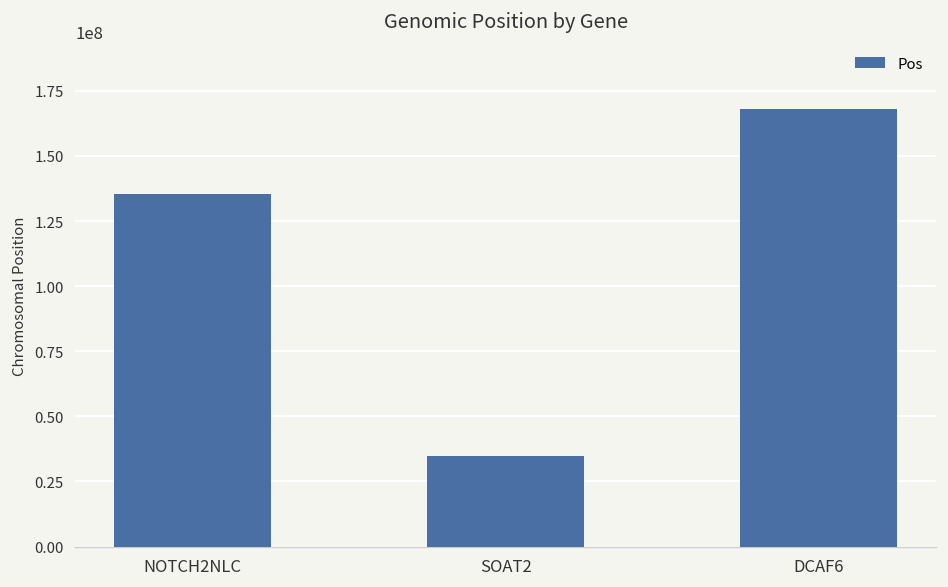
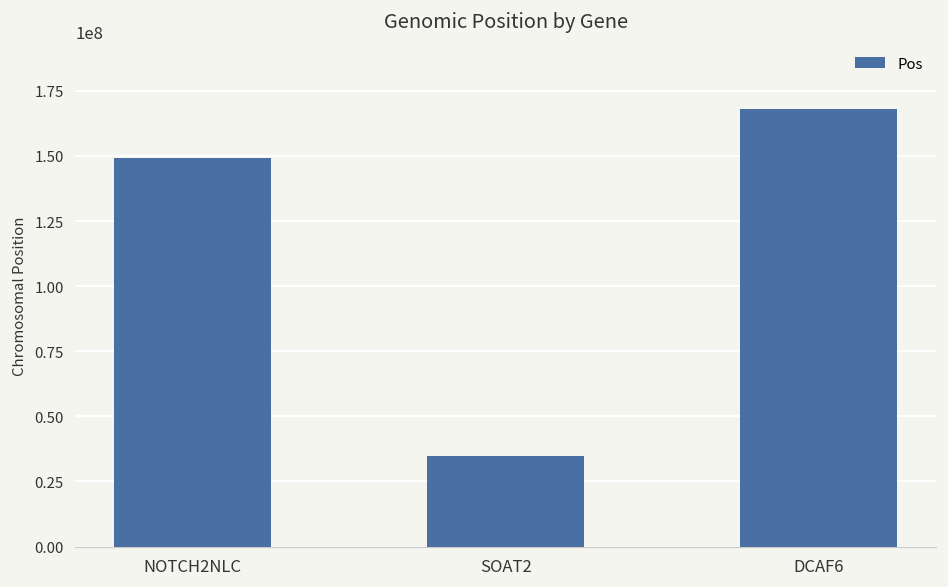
NOTCH2NLC: 135000000 -> 149000000
